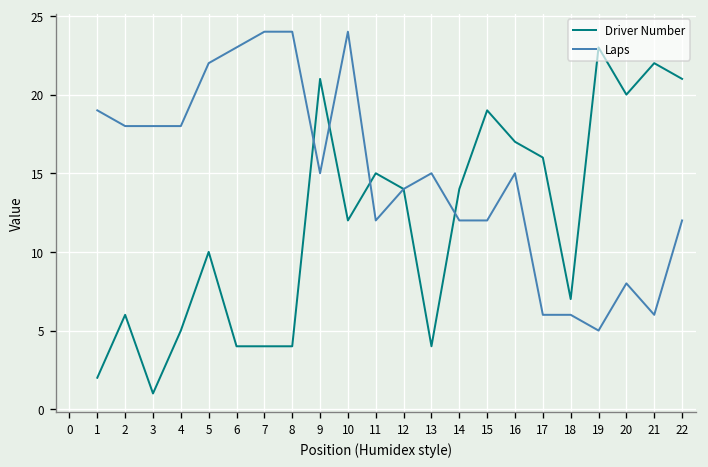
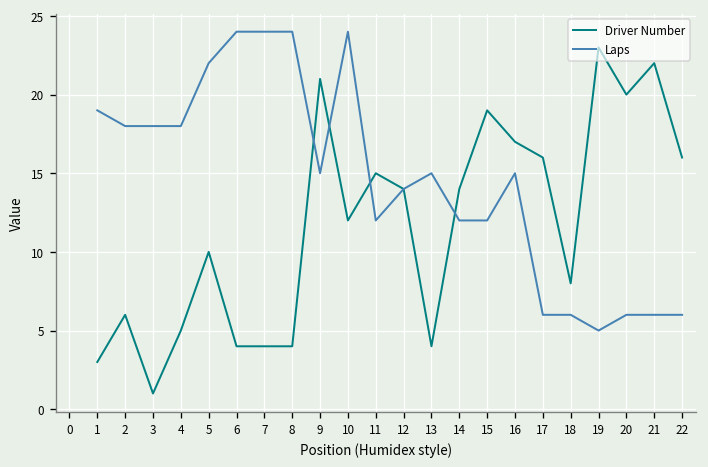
Driver Number, 1: 2 -> 3
Laps, 6: 23 -> 24
Driver Number, 18: 7 -> 8
Laps, 20: 8 -> 6
Driver Number, 22: 21 -> 16
Laps, 22: 12 -> 6
